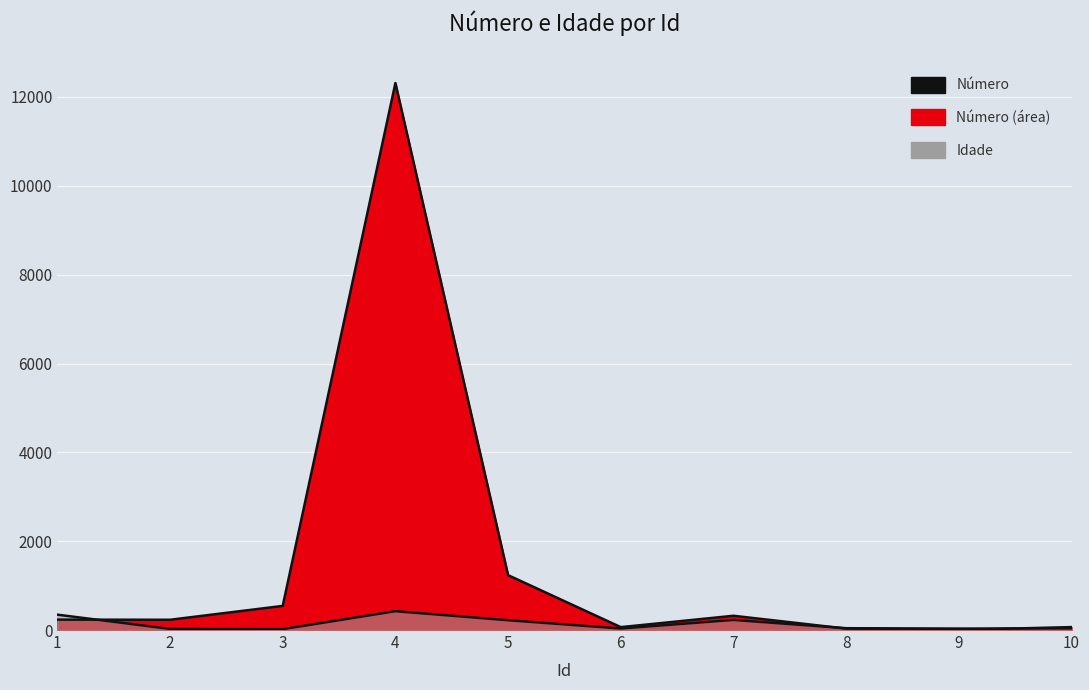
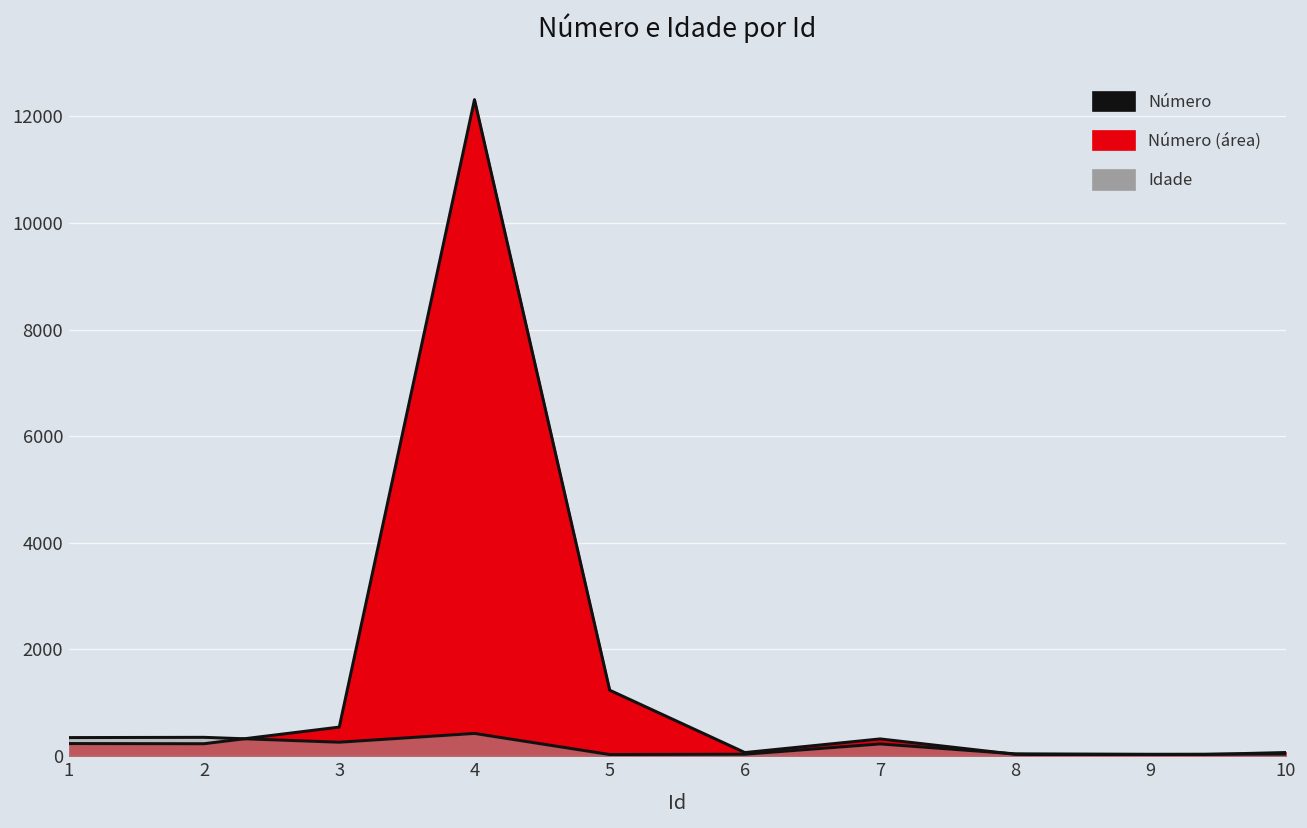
Idade, 2: 0 -> 400
Idade, 3: 0 -> 300
Idade, 5: 200 -> 0
